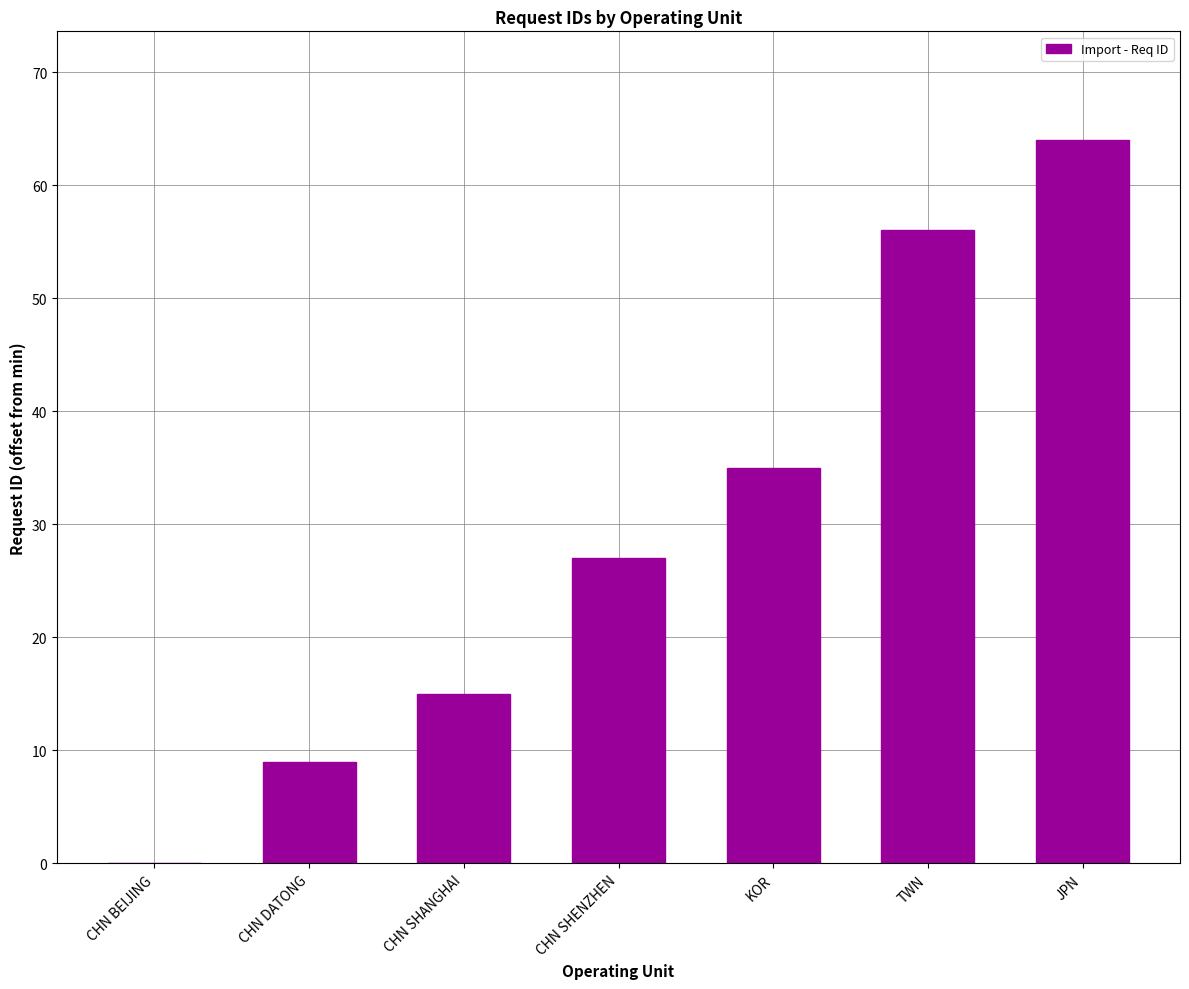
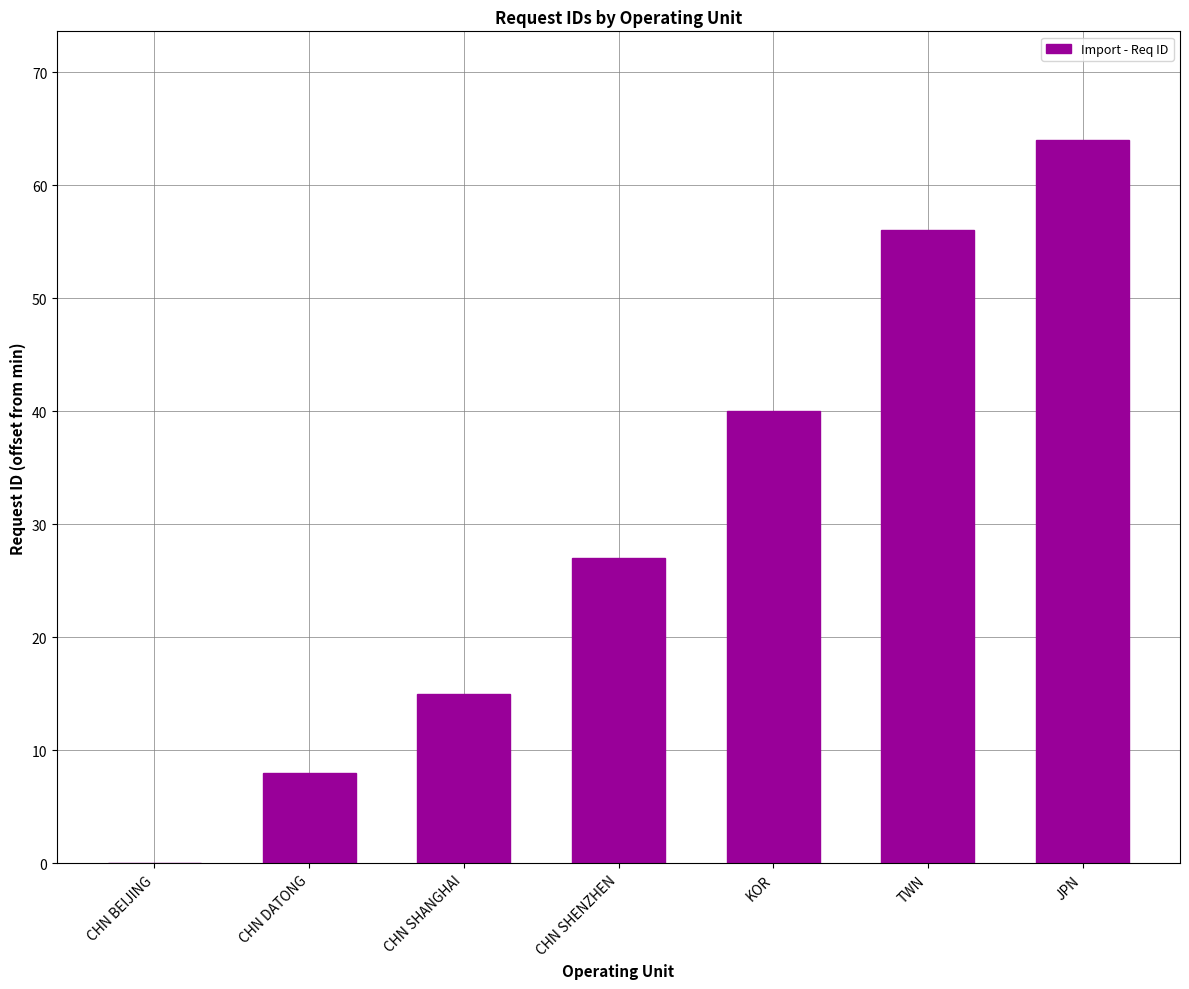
CHN DATONG: 9.0 -> 8.0
KOR: 35.0 -> 40.0
